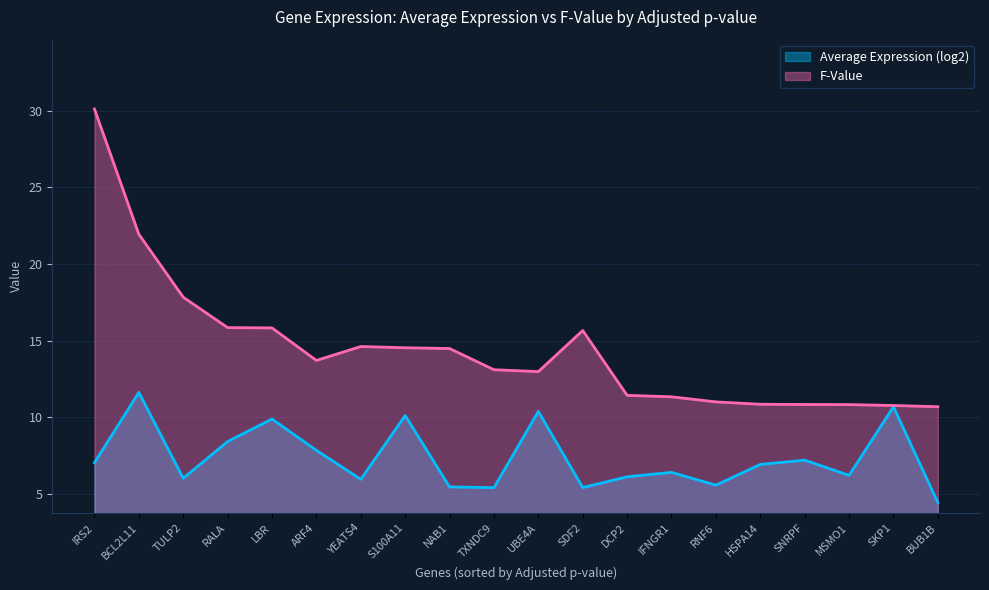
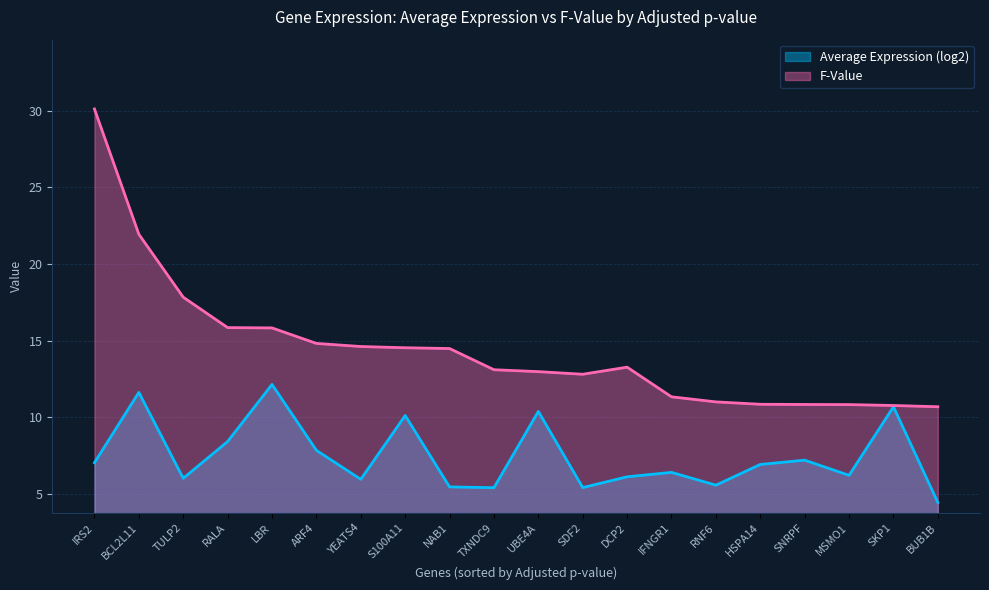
Average Expression (log2), LBR: 9.9 -> 12.2
F-Value, ARF4: 13.7 -> 14.8
F-Value, SDF2: 15.7 -> 12.8
F-Value, DCP2: 11.4 -> 13.3
